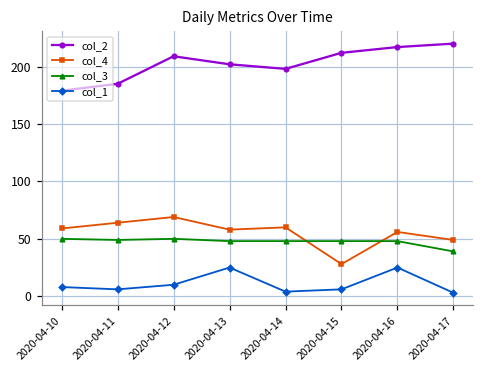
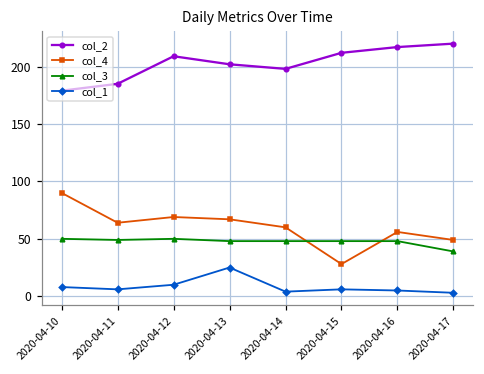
col_4, 2020-04-10: 59 -> 90
col_4, 2020-04-13: 58 -> 67
col_1, 2020-04-16: 25 -> 5
